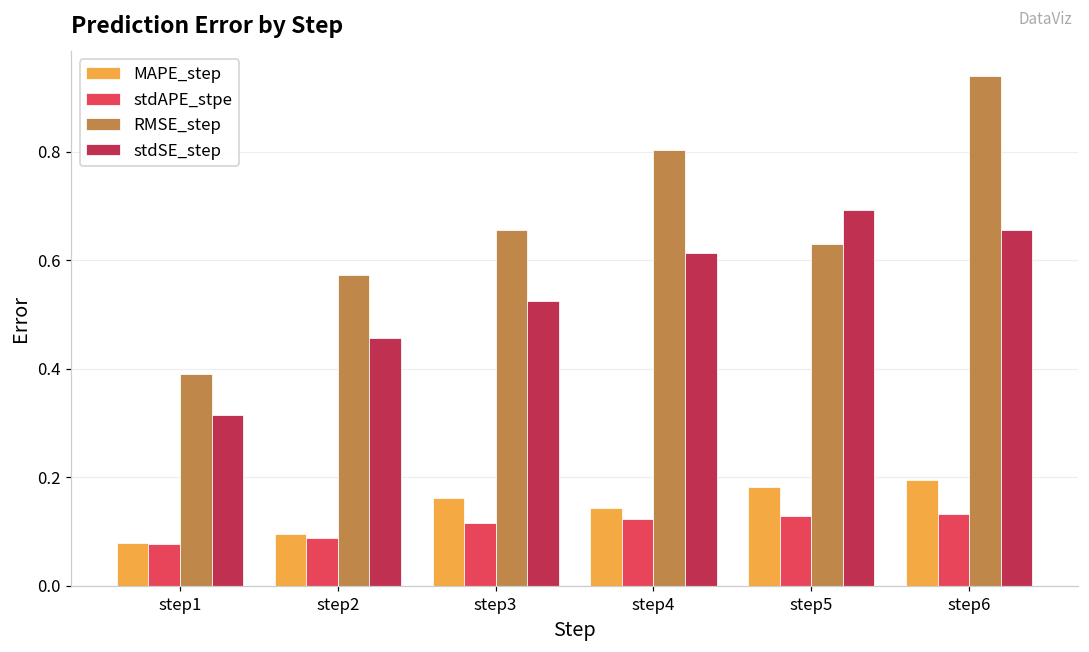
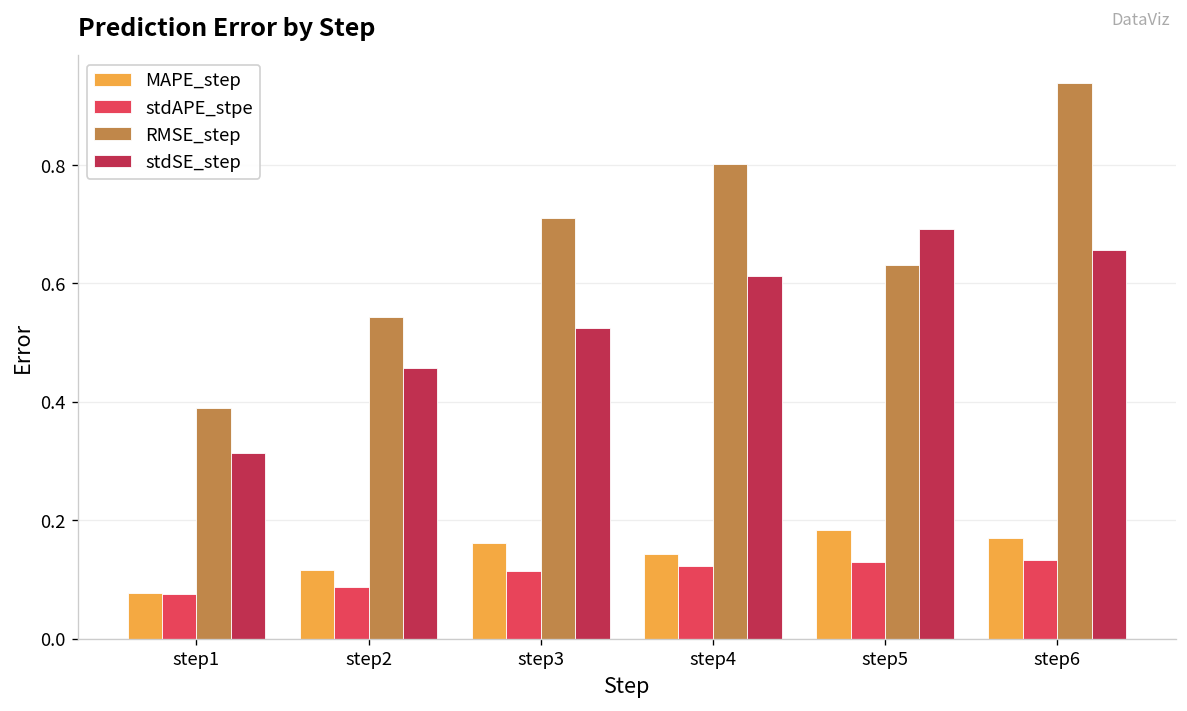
MAPE_step, step2: 0.10 -> 0.12
RMSE_step, step2: 0.57 -> 0.54
RMSE_step, step3: 0.66 -> 0.71
MAPE_step, step6: 0.20 -> 0.17
